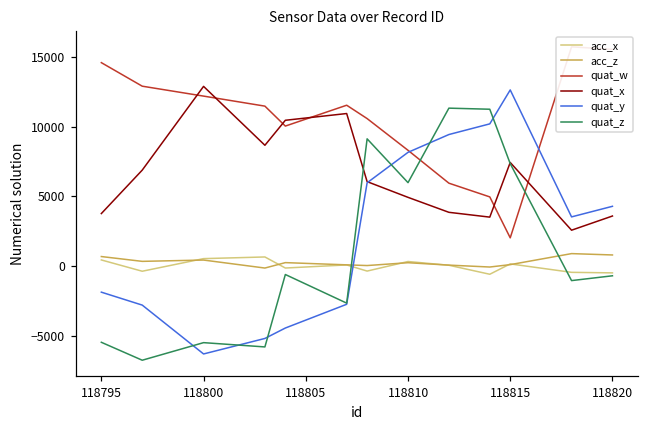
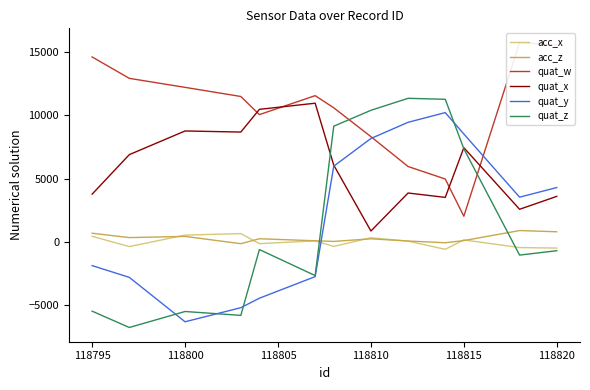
quat_x, 118800: 12900 -> 8800
quat_x, 118810: 4900 -> 900
quat_z, 118810: 6000 -> 10400
quat_y, 118815: 12700 -> 8500
